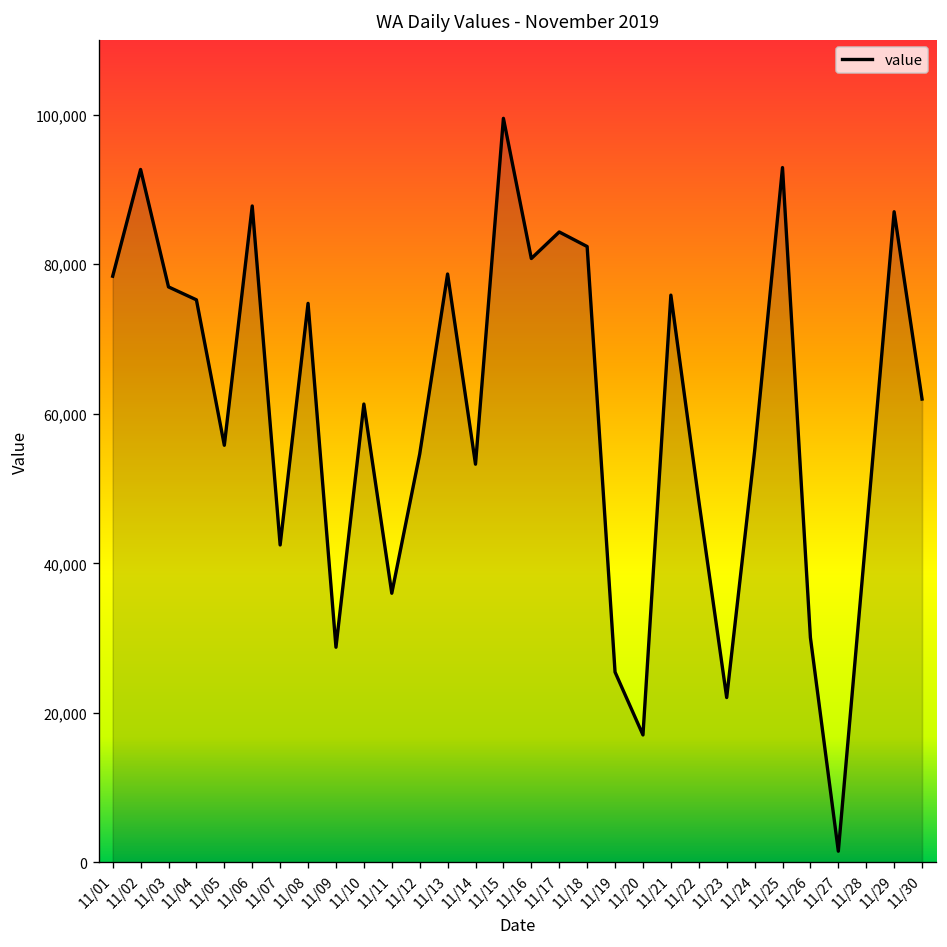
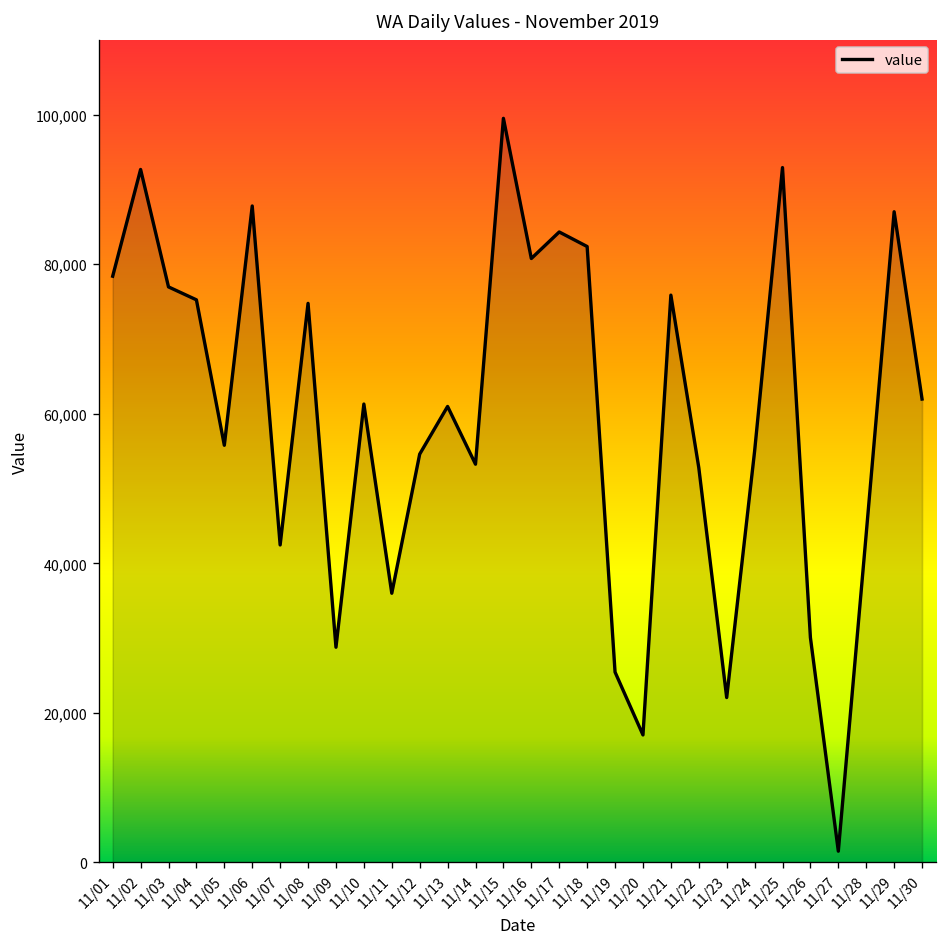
11/13: 79,000 -> 61,000
11/22: 48,000 -> 53,000
